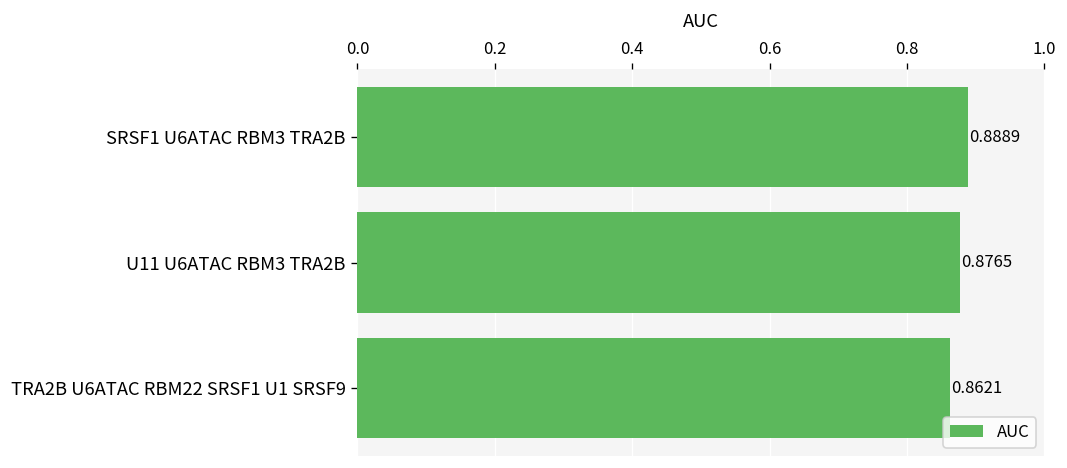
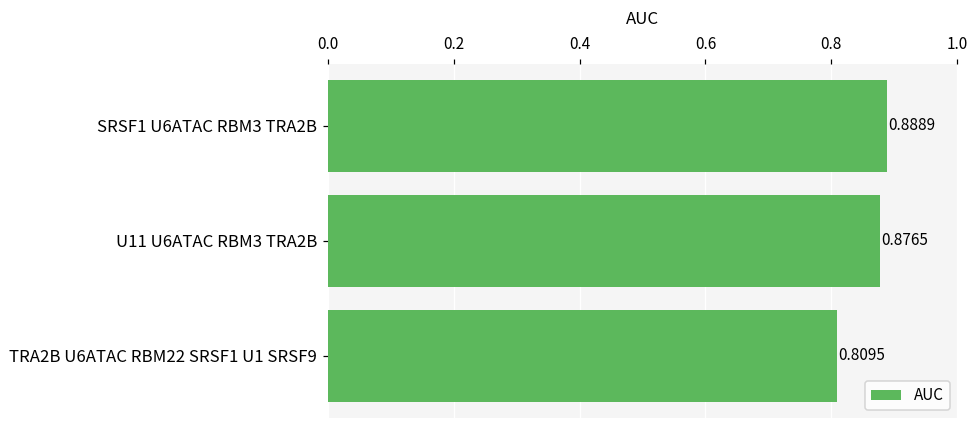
TRA2B U6ATAC RBM22 SRSF1 U1 SRSF9: 0.8621 -> 0.8095
